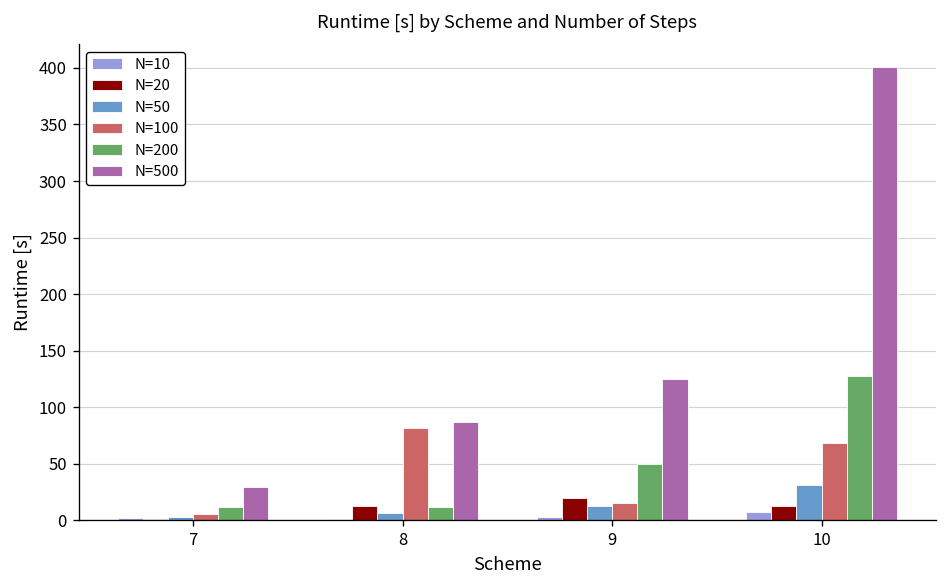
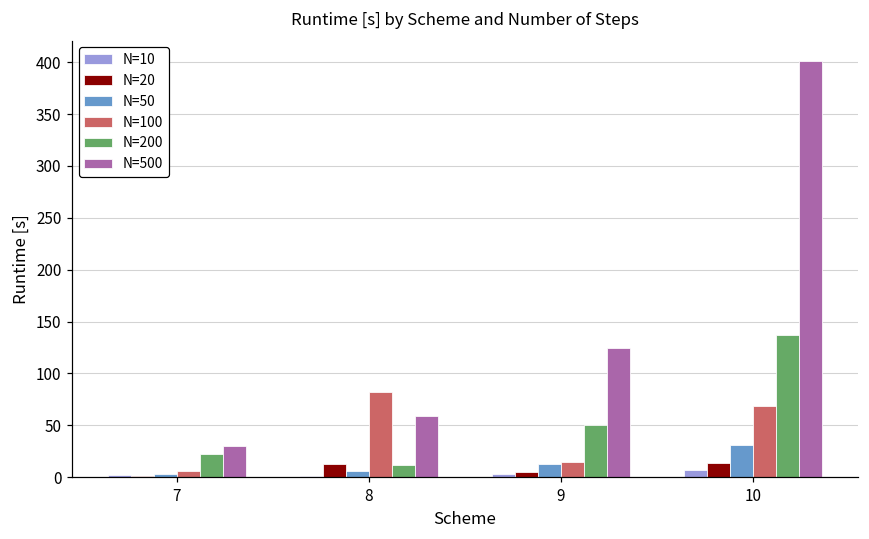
N=200, 7: 10 -> 20
N=500, 8: 90 -> 60
N=20, 9: 20 -> 10
N=200, 10: 130 -> 140
